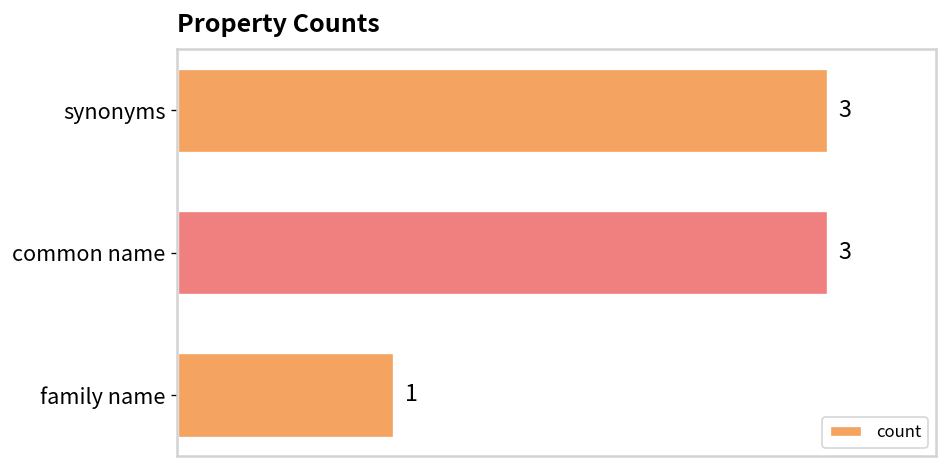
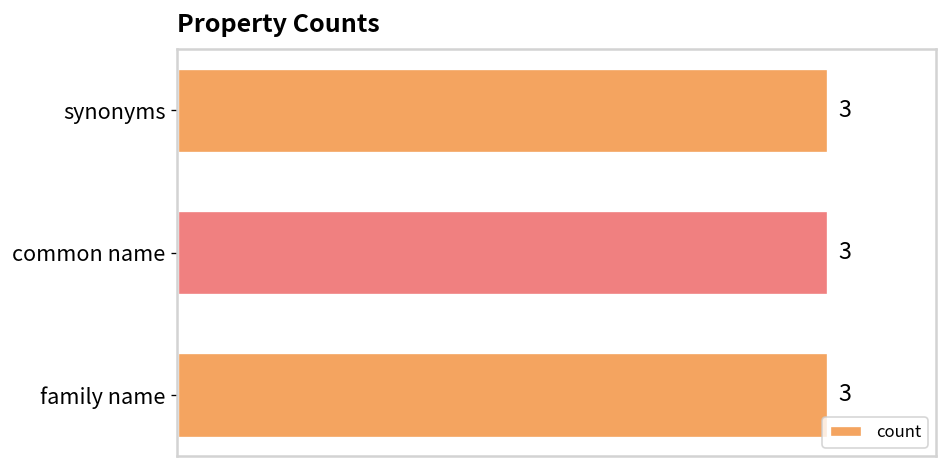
family name: 1 -> 3
